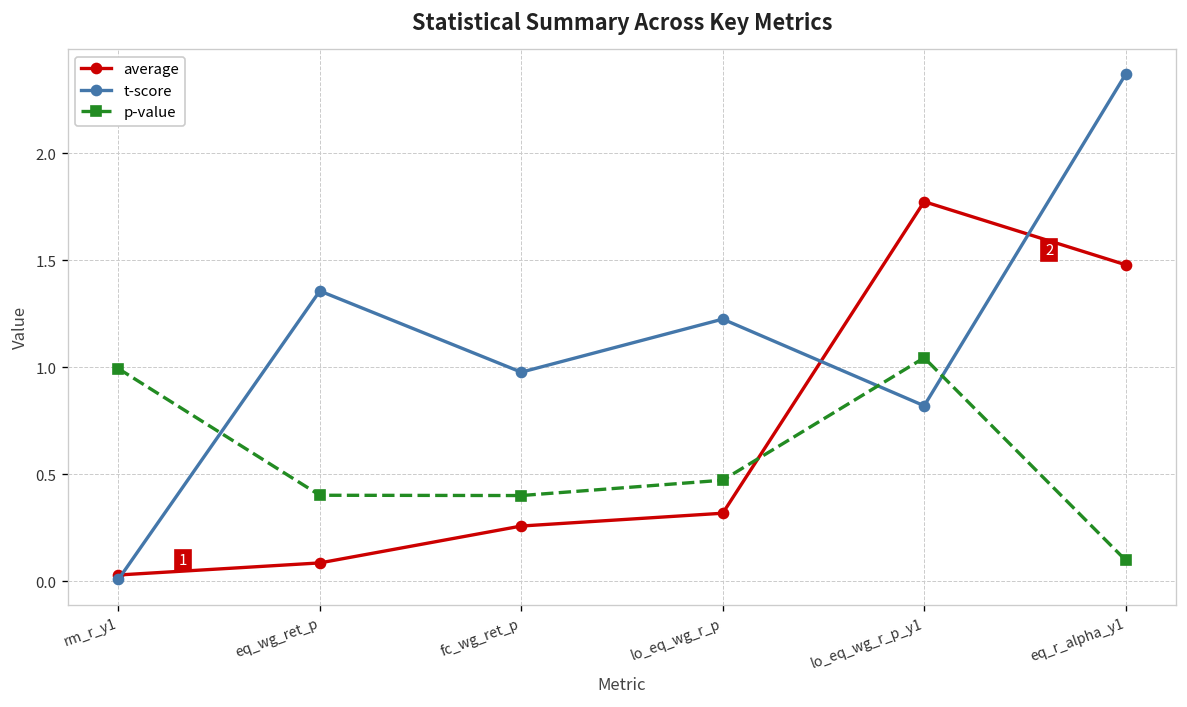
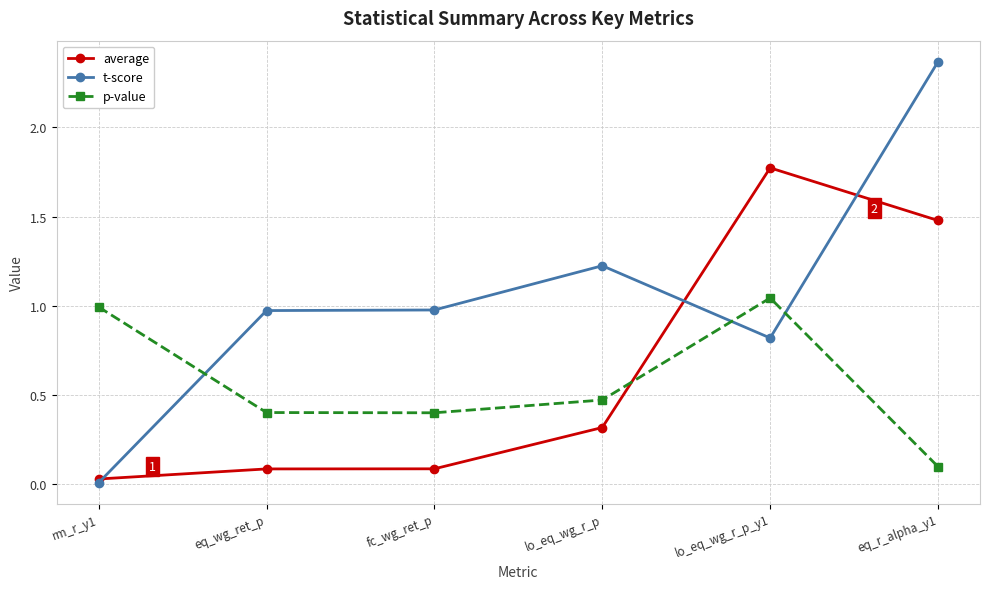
t-score, eq_wg_ret_p: 1.36 -> 0.97
average, fc_wg_ret_p: 0.26 -> 0.09
